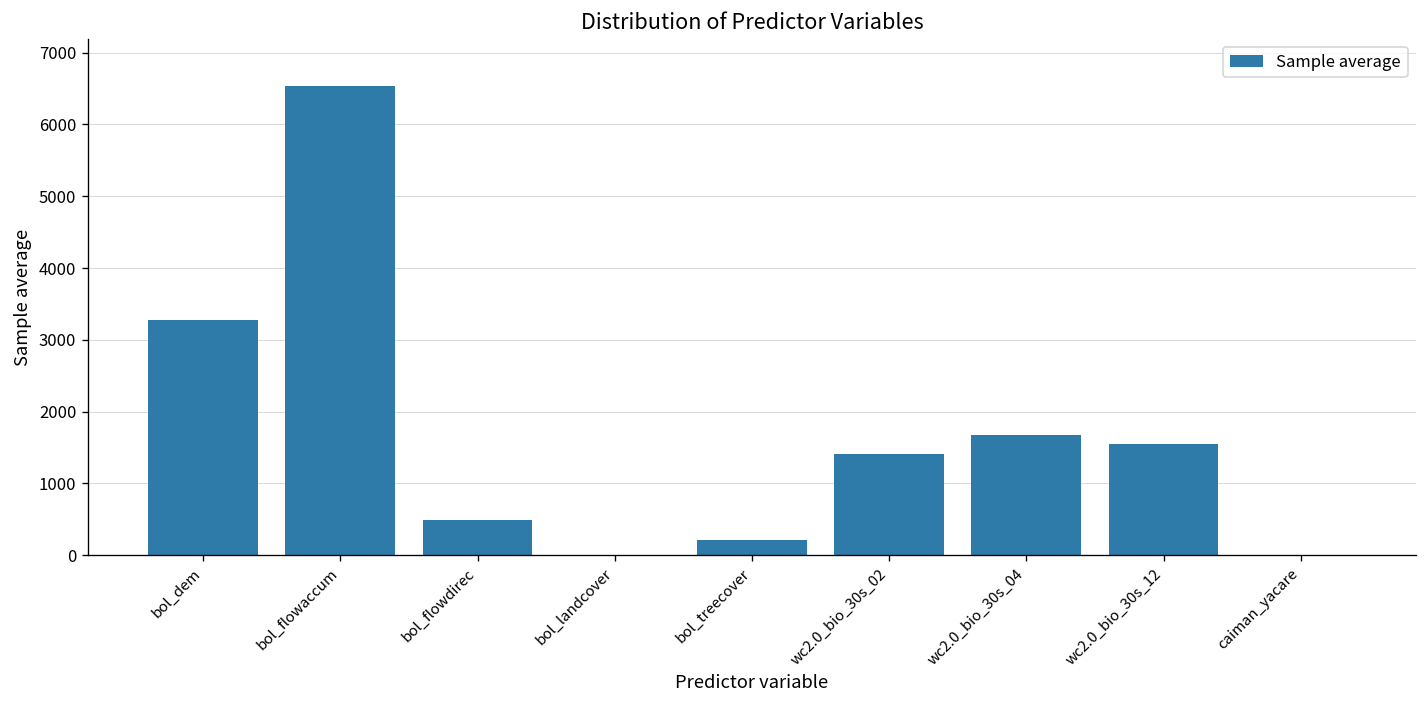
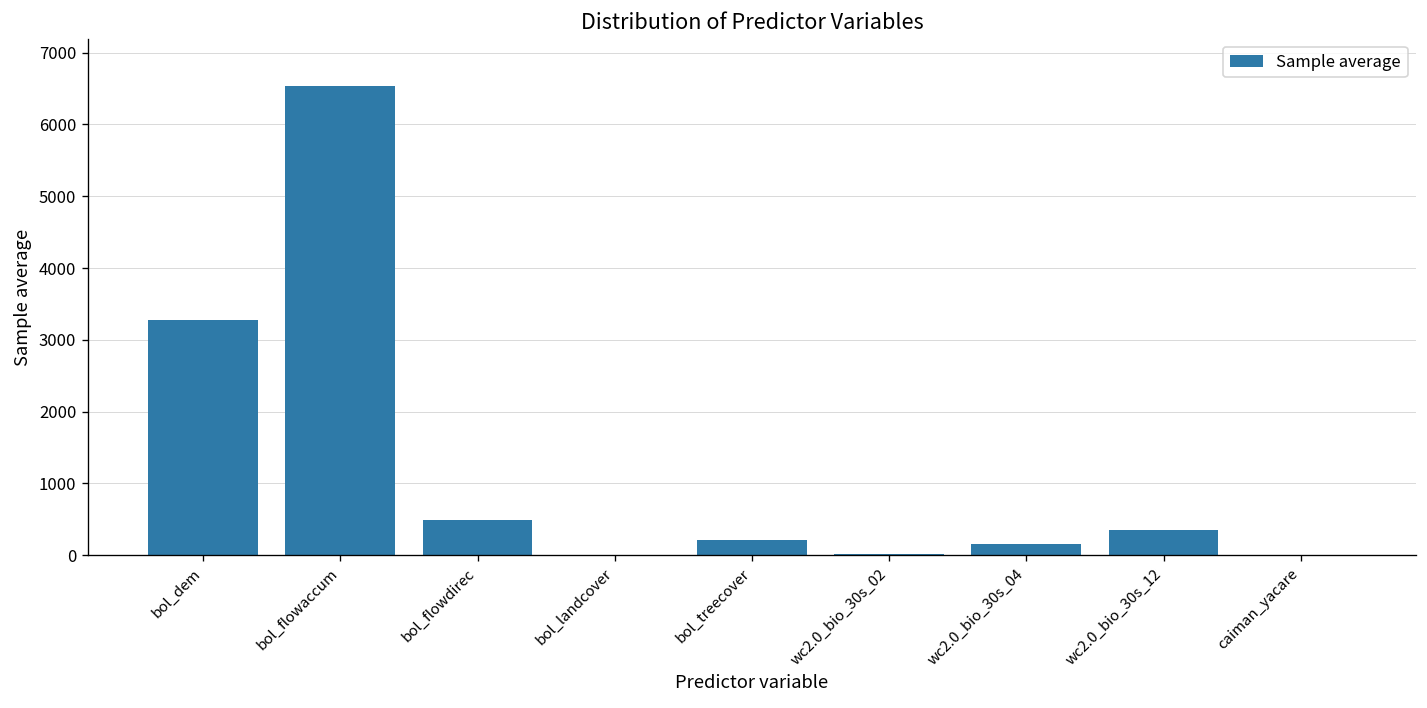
wc2.0_bio_30s_02: 1400 -> 0
wc2.0_bio_30s_04: 1700 -> 200
wc2.0_bio_30s_12: 1600 -> 400
